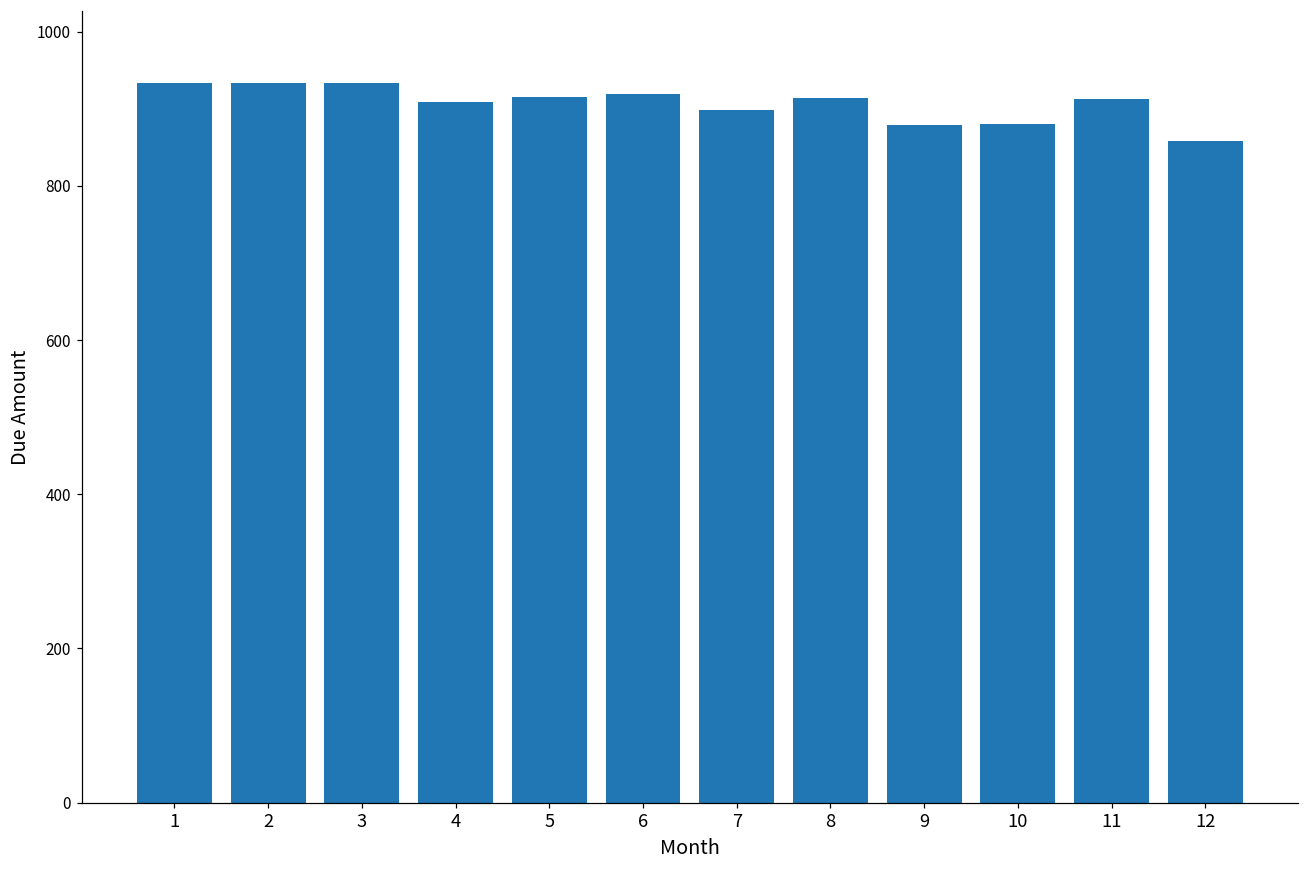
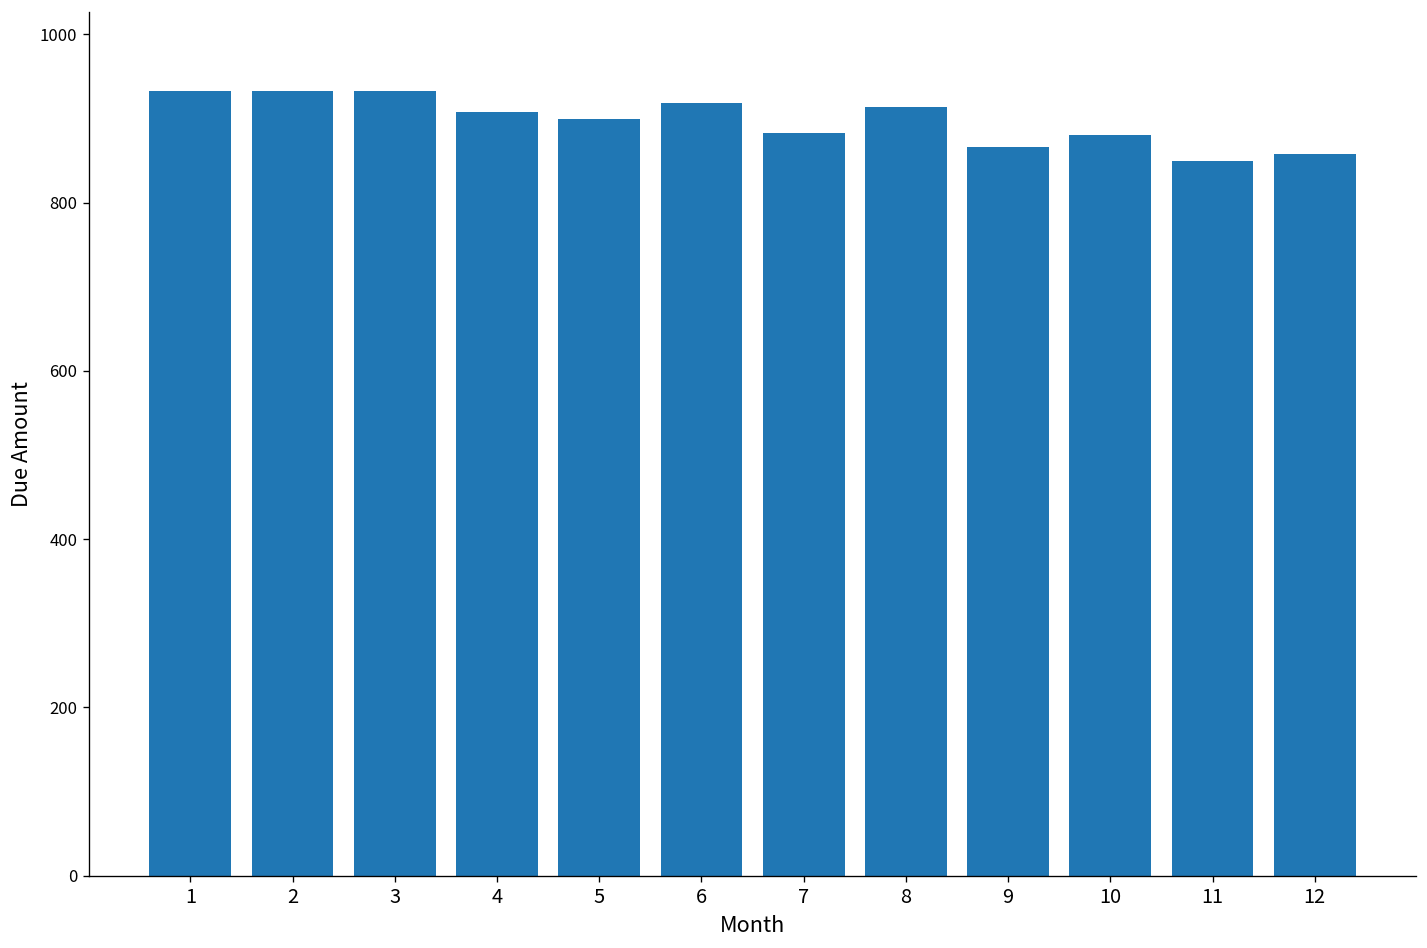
5: 920 -> 900
7: 900 -> 880
9: 880 -> 870
11: 910 -> 850
